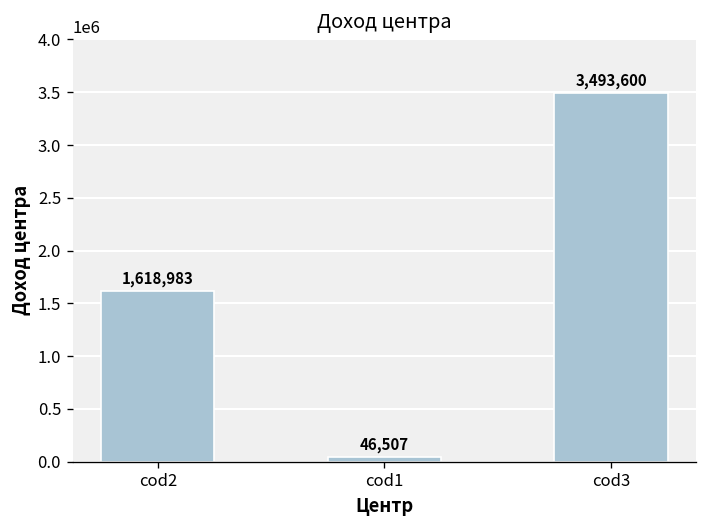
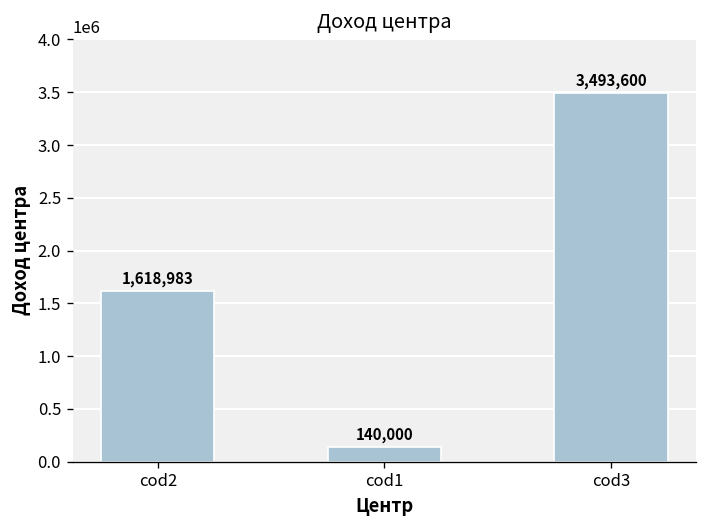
cod1: 46,507 -> 140,000
